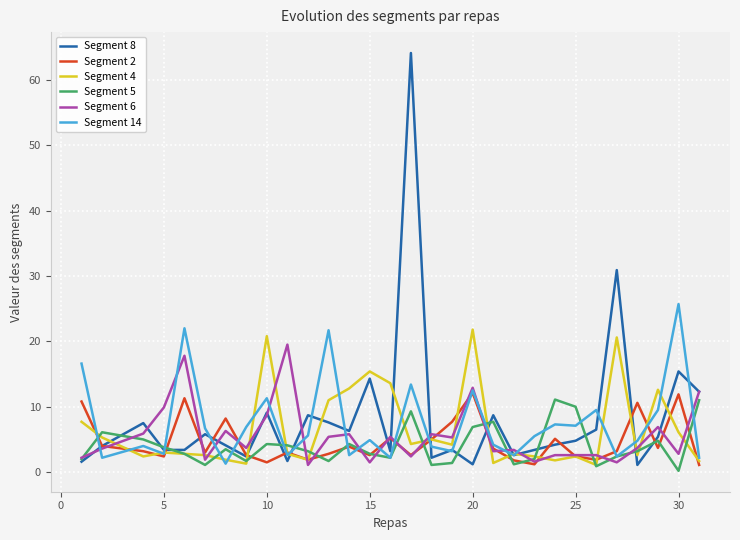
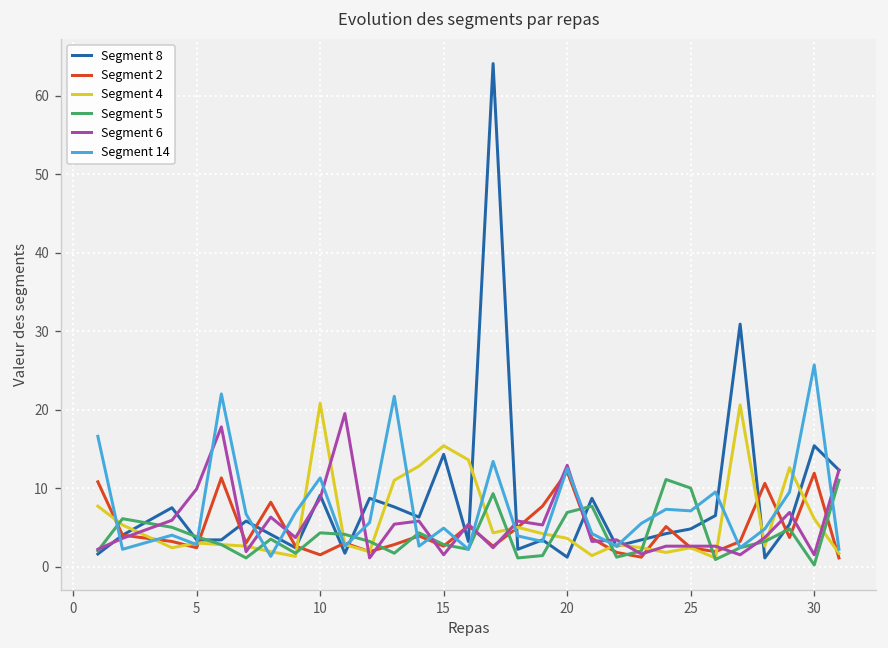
Segment 4, 20: 22 -> 4
Segment 6, 30: 3 -> 2
